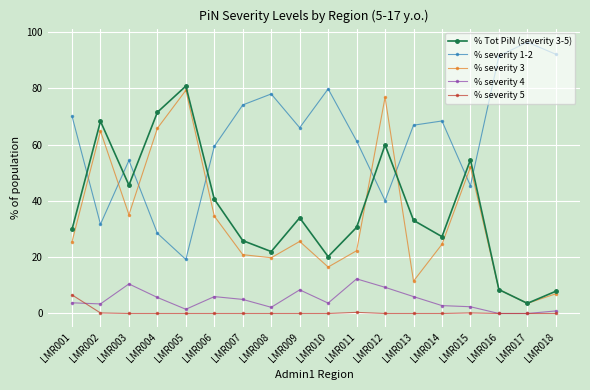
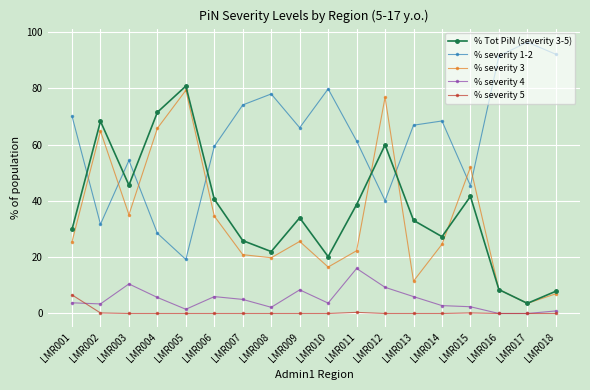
% Tot PiN (severity 3-5), LMR011: 31 -> 39
% severity 4, LMR011: 12 -> 16
% Tot PiN (severity 3-5), LMR015: 55 -> 42
